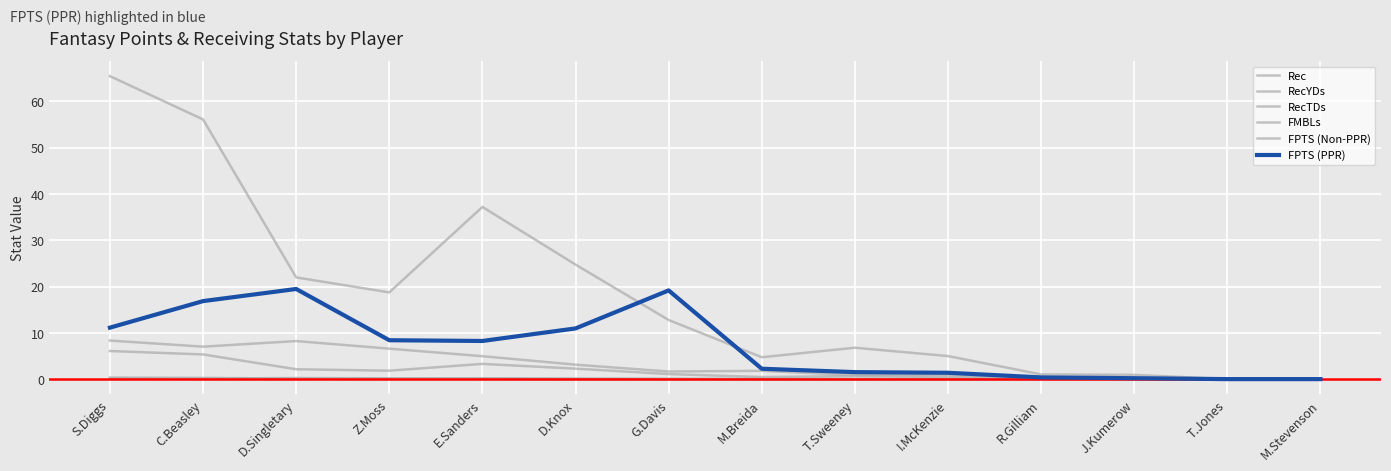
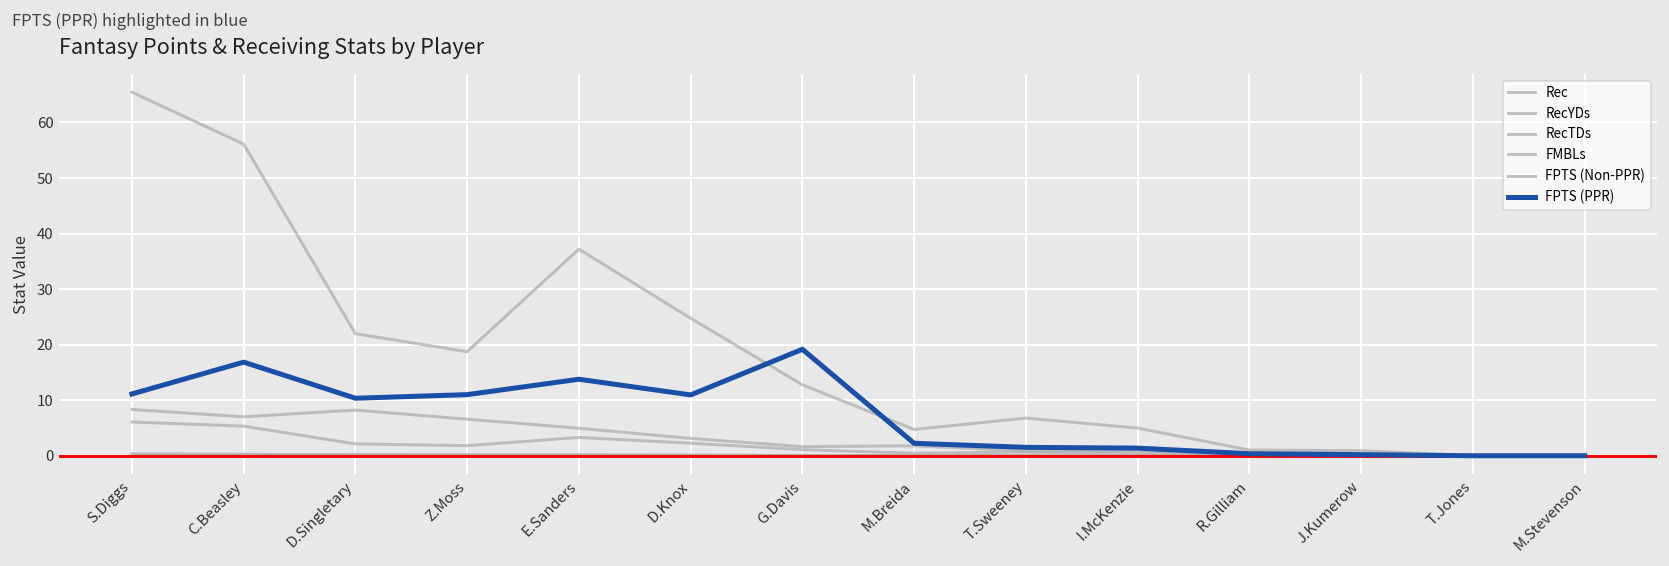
FPTS (PPR), D.Singletary: 19 -> 10
FPTS (PPR), Z.Moss: 8 -> 11
FPTS (PPR), E.Sanders: 8 -> 14
